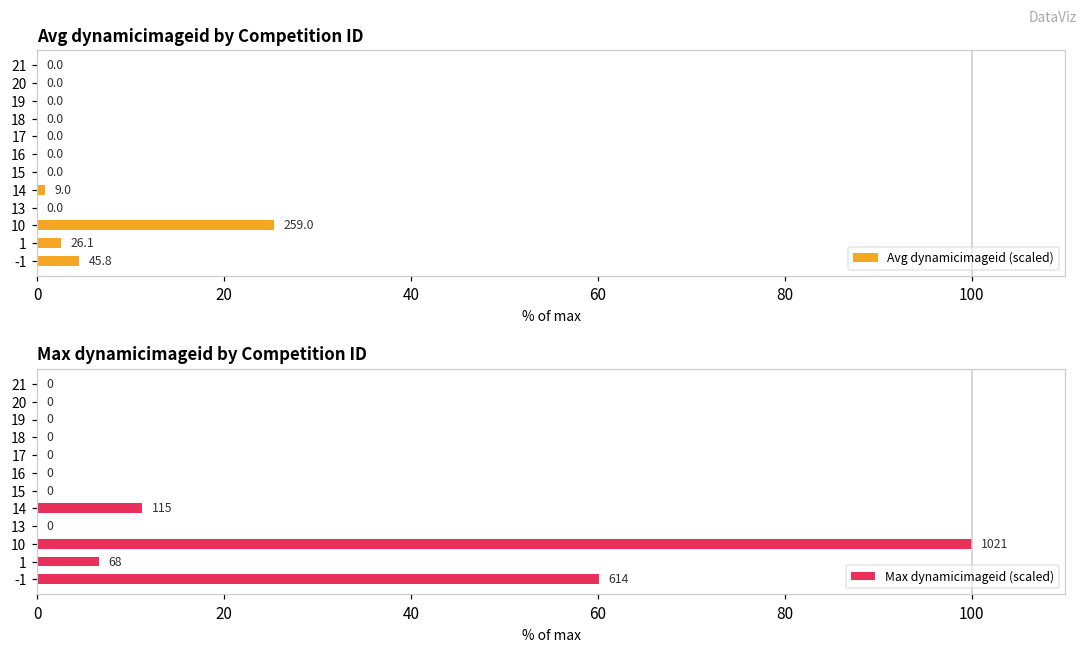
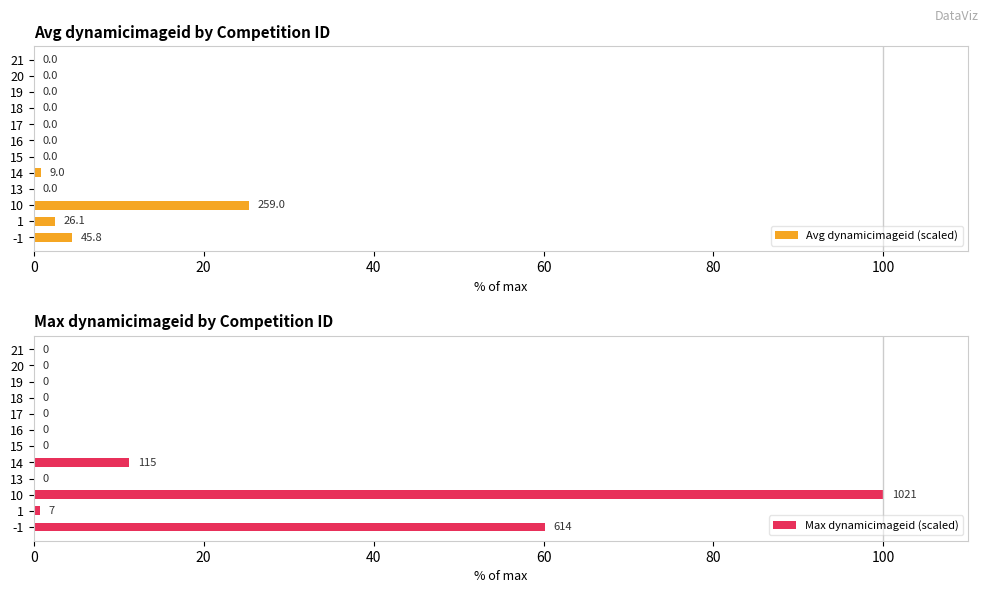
Max dynamicimageid by Competition ID, 1: 68 -> 7
